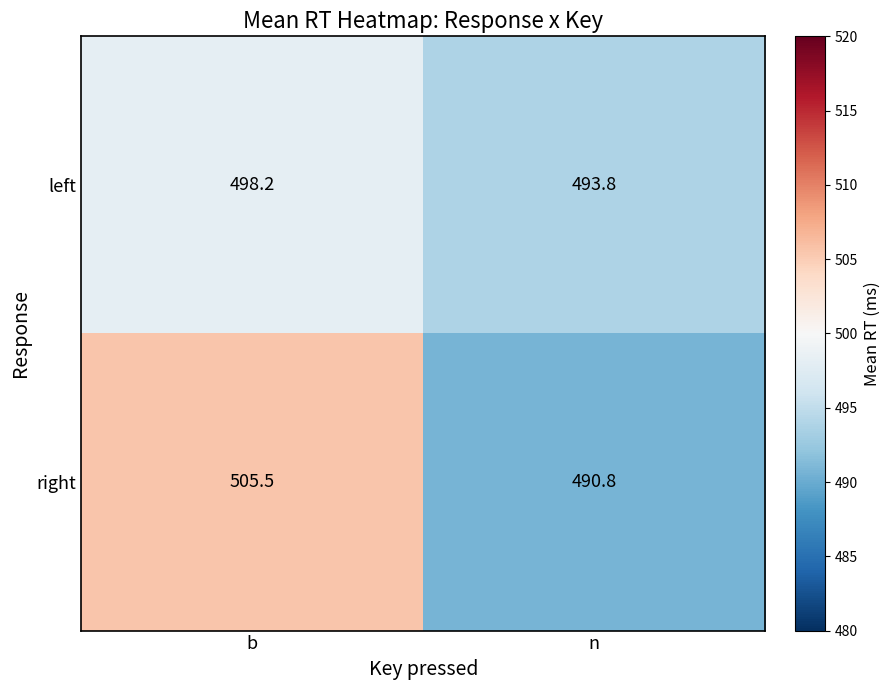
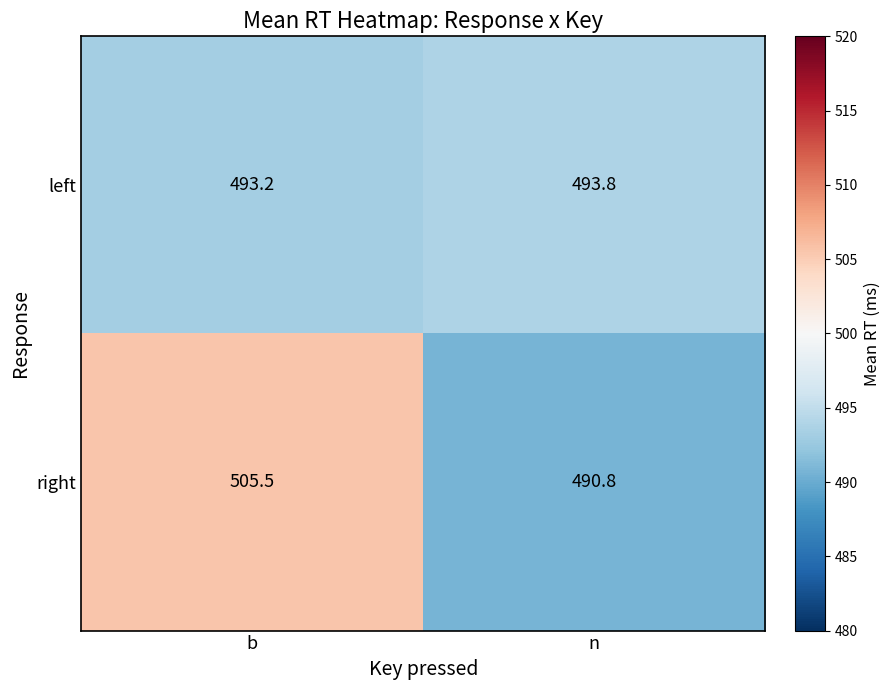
left, b: 498.2 -> 493.2
